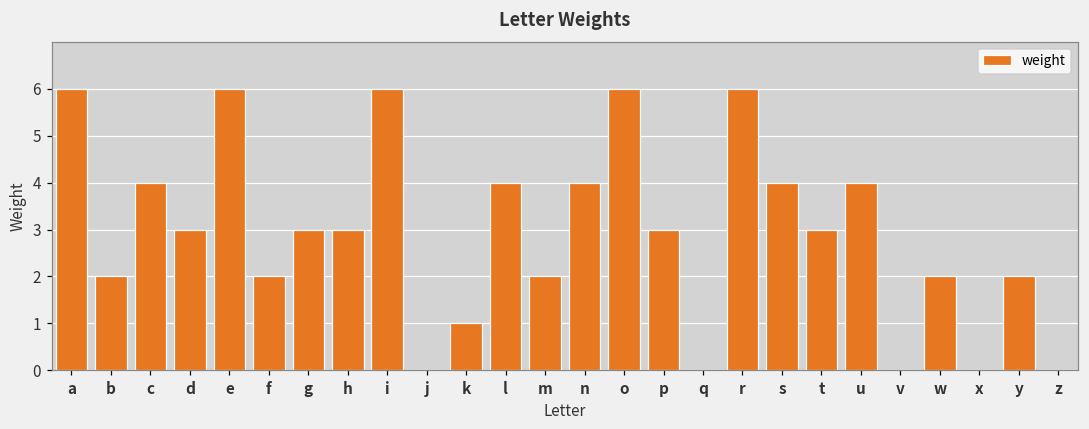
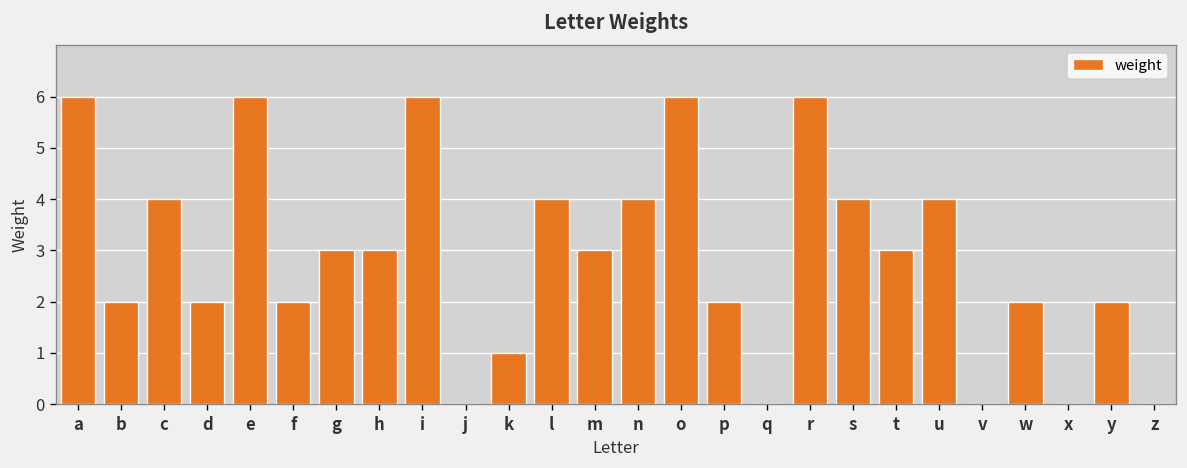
d: 3 -> 2
m: 2 -> 3
p: 3 -> 2
